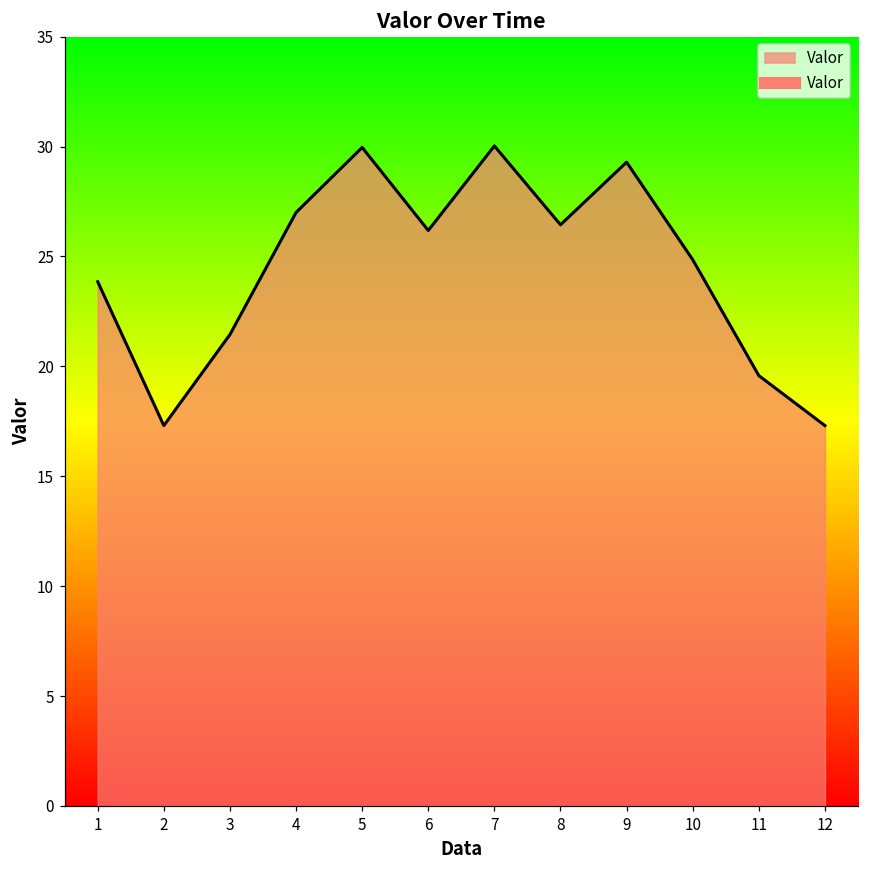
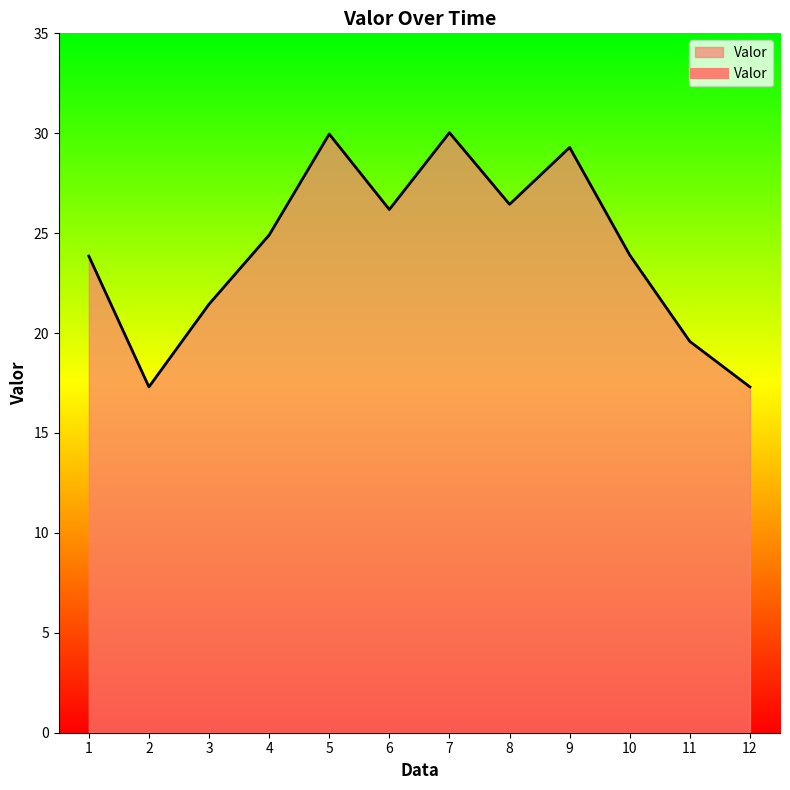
4: 27.0 -> 24.9
10: 24.9 -> 23.9
